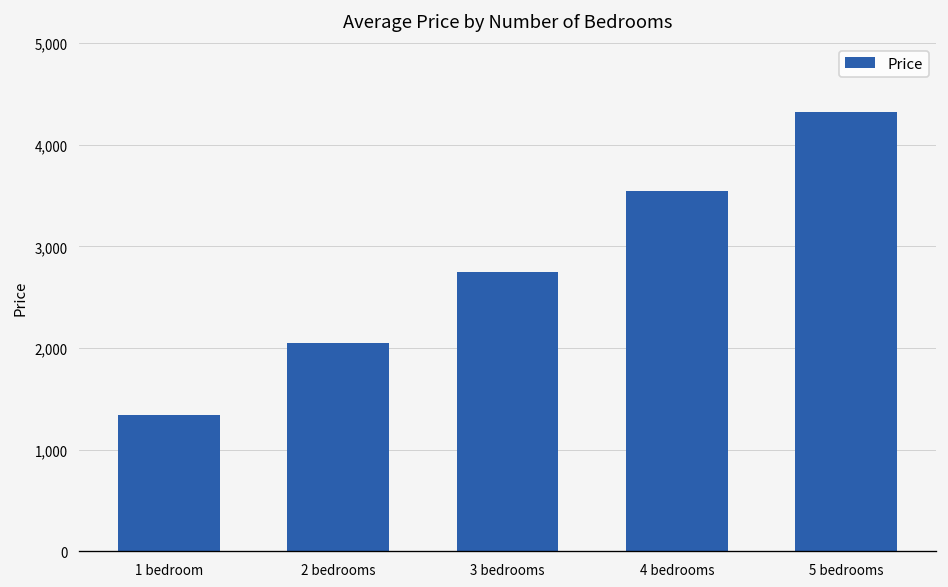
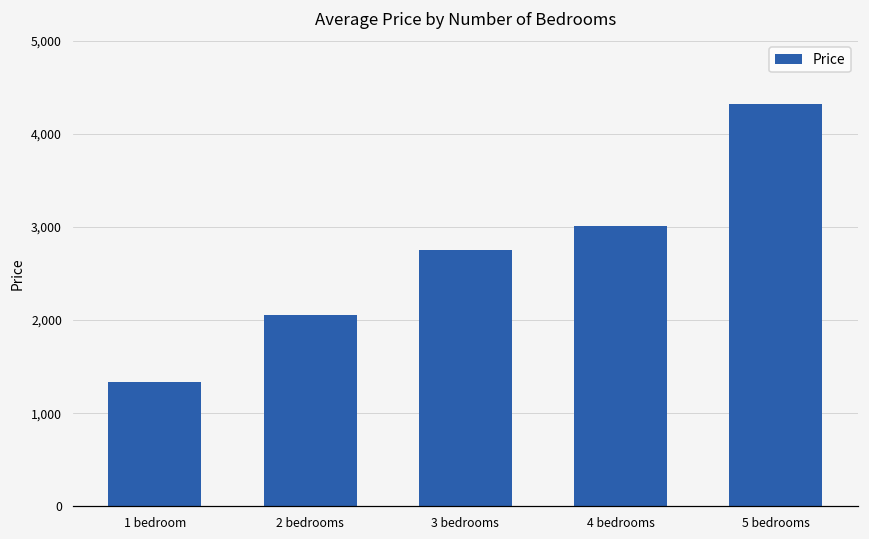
4 bedrooms: 3,500 -> 3,000
